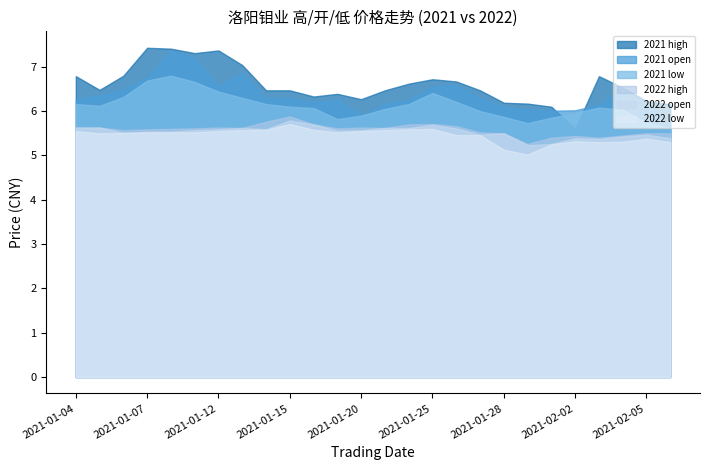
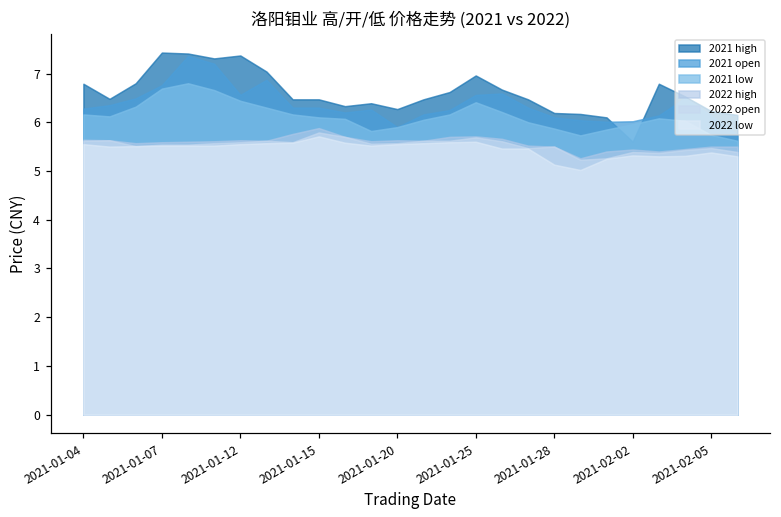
2021 high, 2021-01-25: 6.7 -> 7.0
